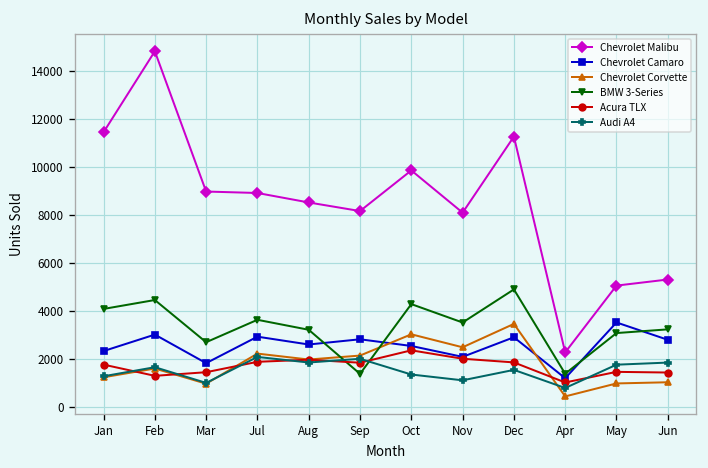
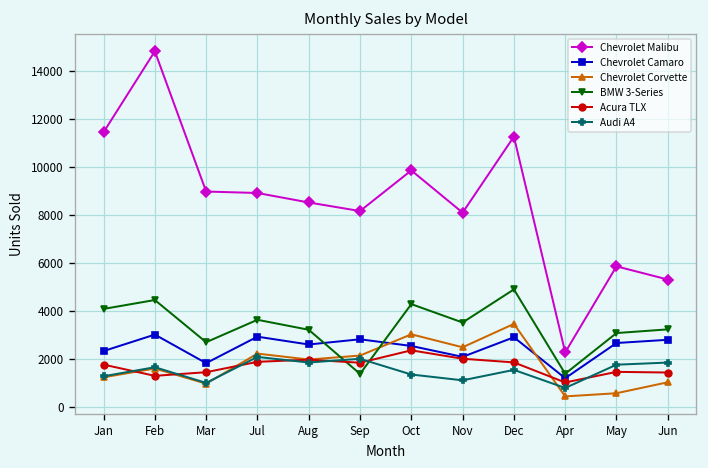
Chevrolet Malibu, May: 5100 -> 5900
Chevrolet Camaro, May: 3500 -> 2700
Chevrolet Corvette, May: 1000 -> 600
